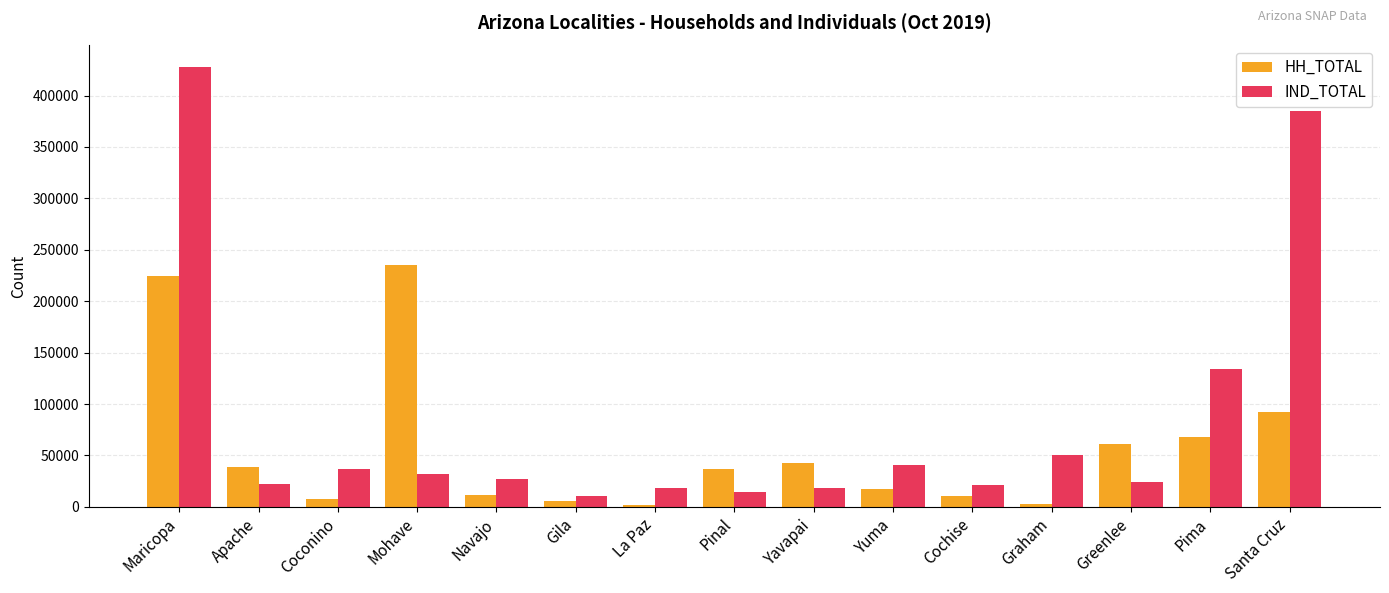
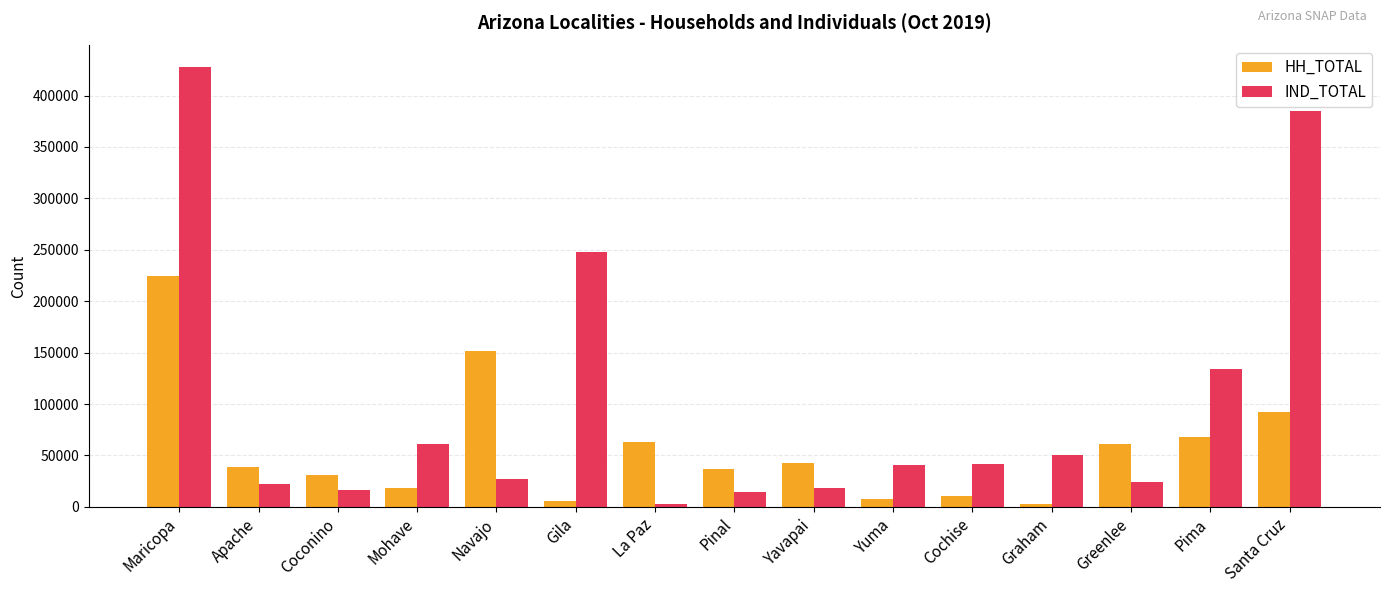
HH_TOTAL, Coconino: 8000 -> 31000
IND_TOTAL, Coconino: 36000 -> 17000
HH_TOTAL, Mohave: 235000 -> 18000
IND_TOTAL, Mohave: 32000 -> 61000
HH_TOTAL, Navajo: 12000 -> 152000
IND_TOTAL, Gila: 11000 -> 248000
HH_TOTAL, La Paz: 2000 -> 63000
IND_TOTAL, La Paz: 19000 -> 3000
HH_TOTAL, Yuma: 17000 -> 7000
IND_TOTAL, Cochise: 21000 -> 41000
